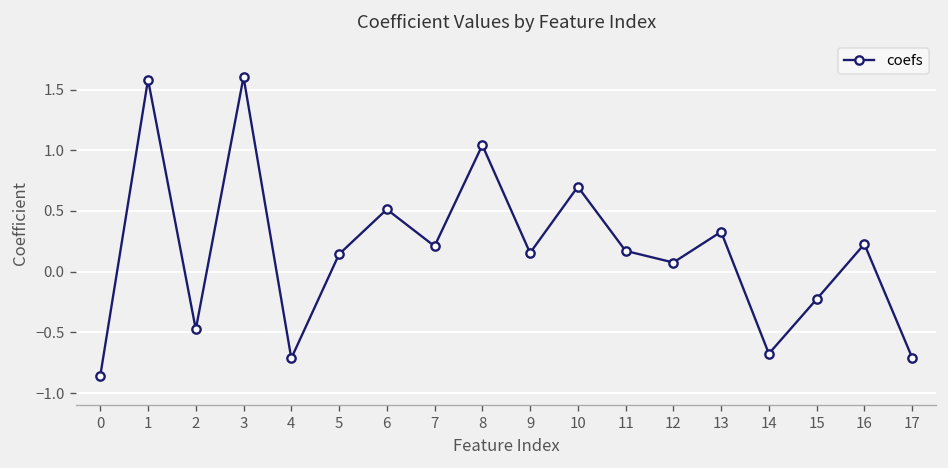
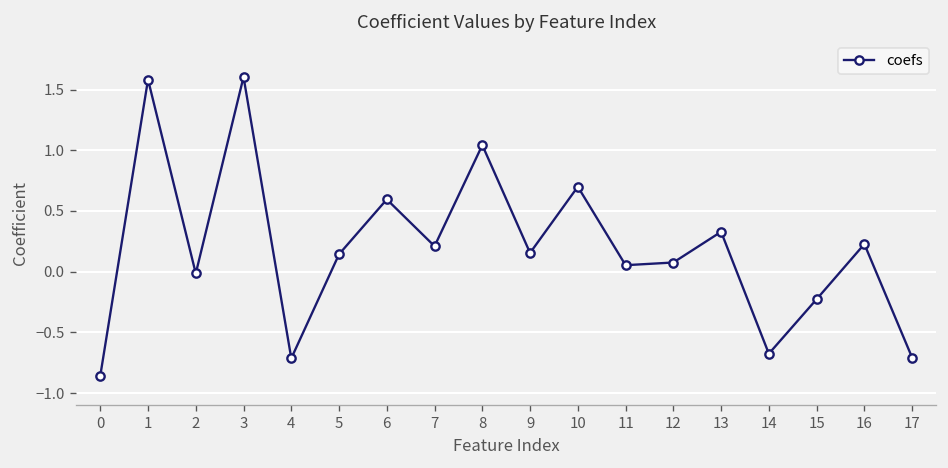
2: -0.47 -> -0.01
6: 0.51 -> 0.60
11: 0.17 -> 0.05
